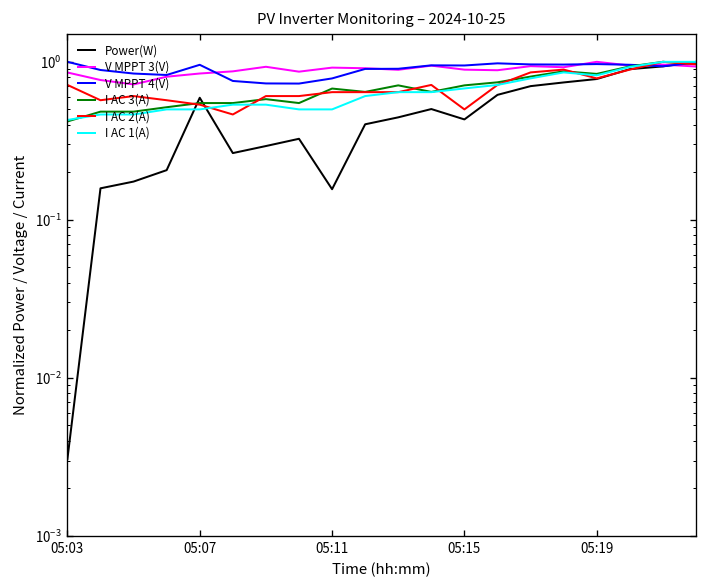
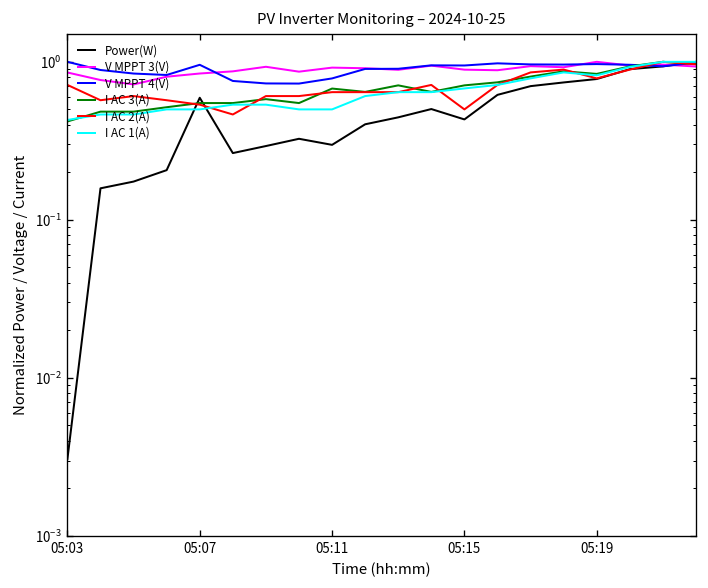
Power(W), 05:11: 0.16 -> 0.30
